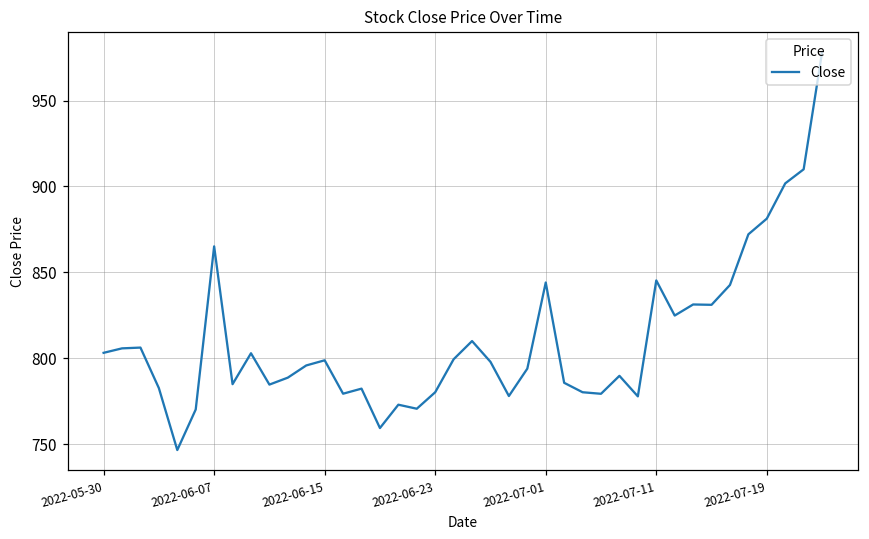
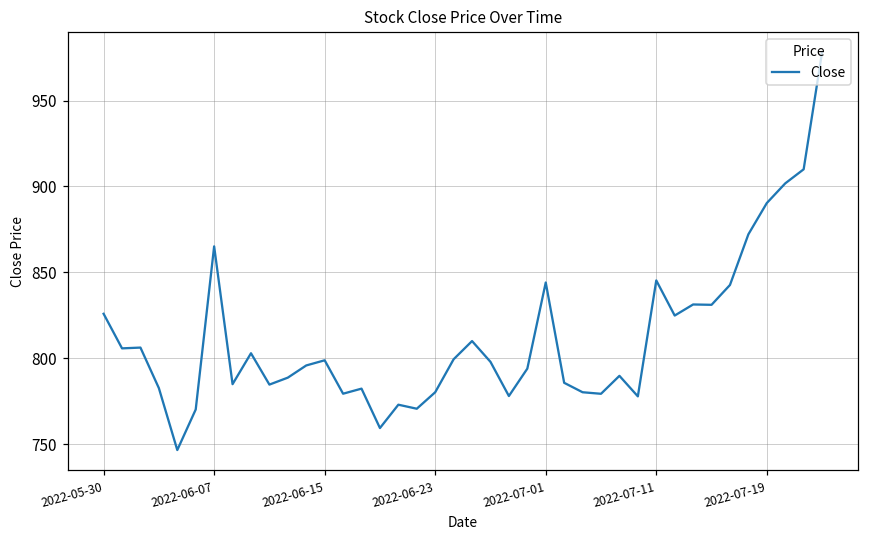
2022-05-30: 803 -> 826
2022-07-19: 881 -> 890
